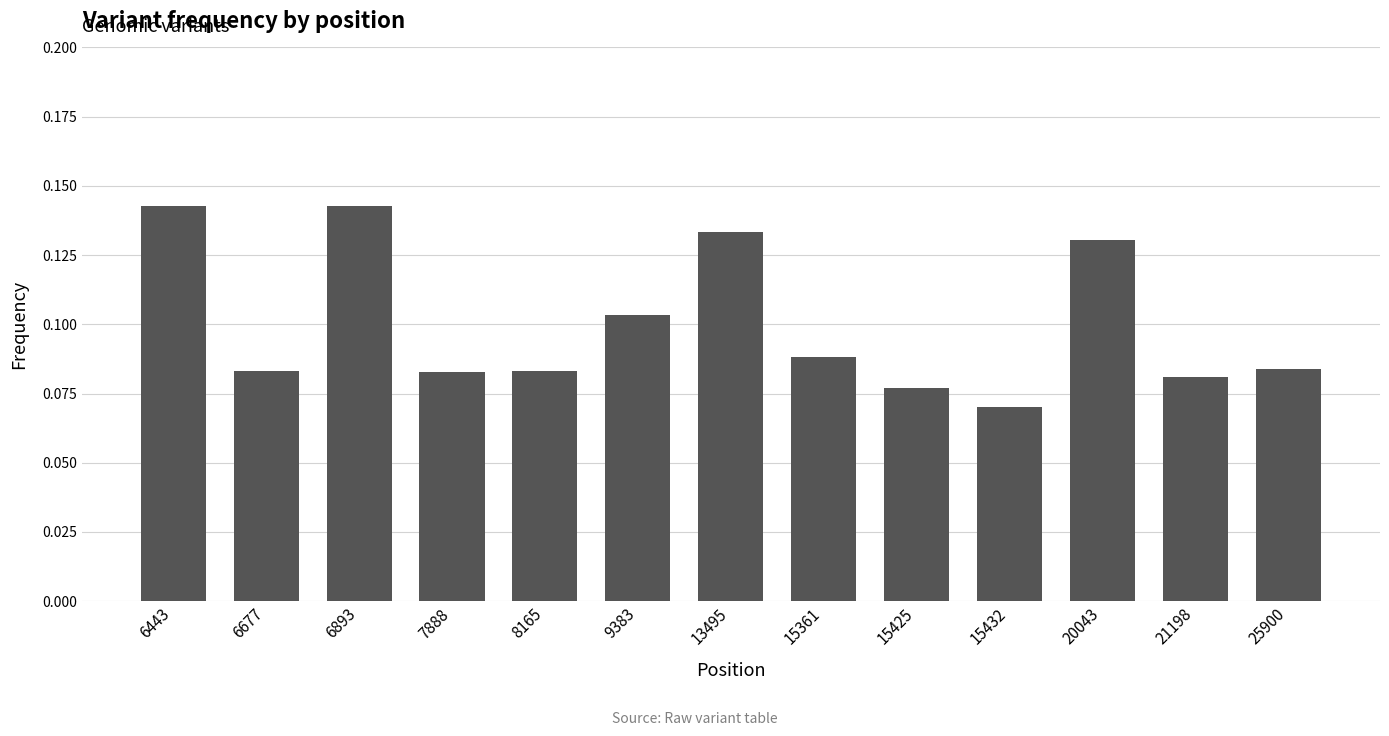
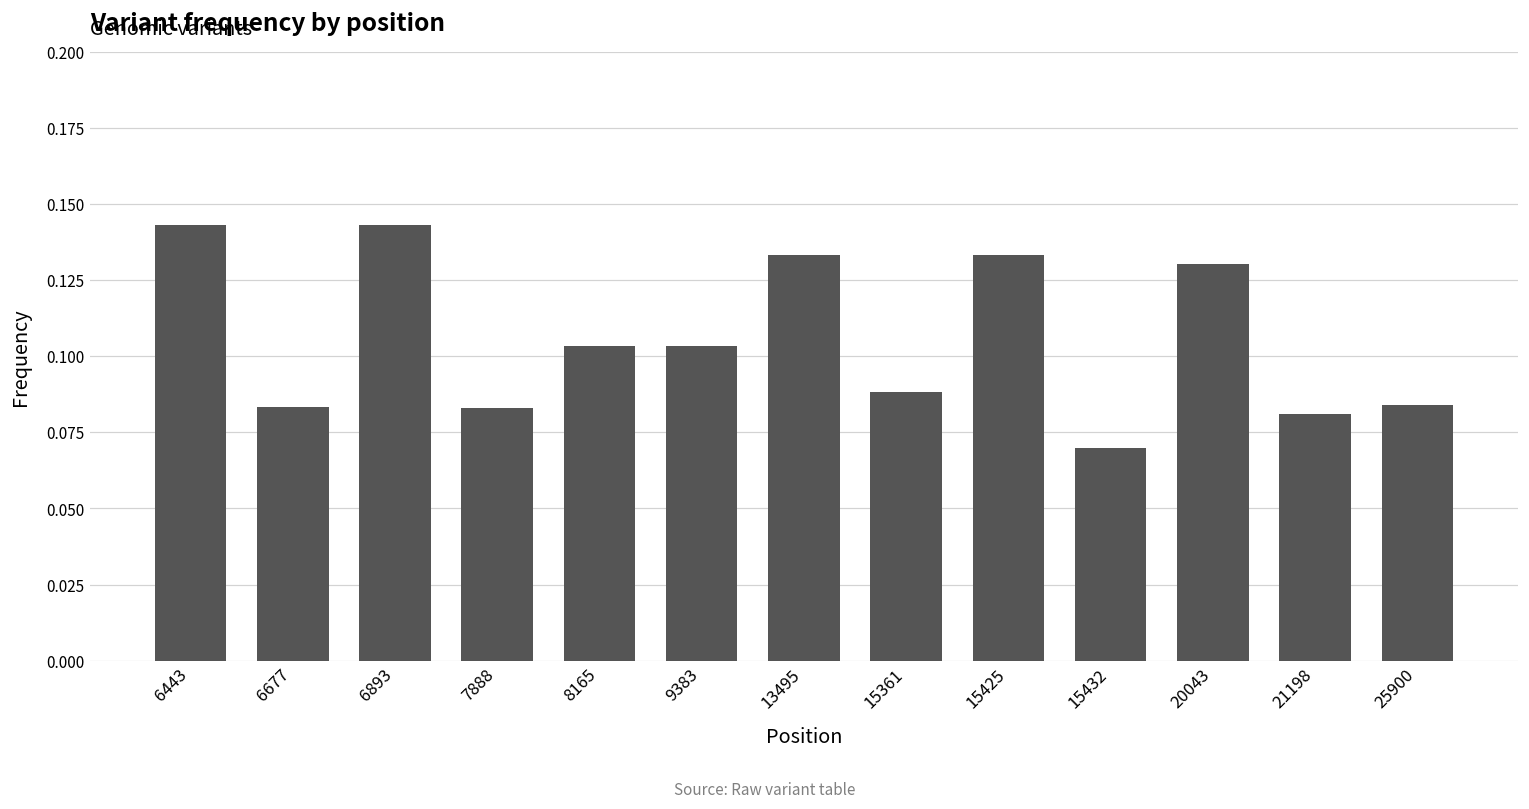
8165: 0.083 -> 0.103
15425: 0.077 -> 0.133
